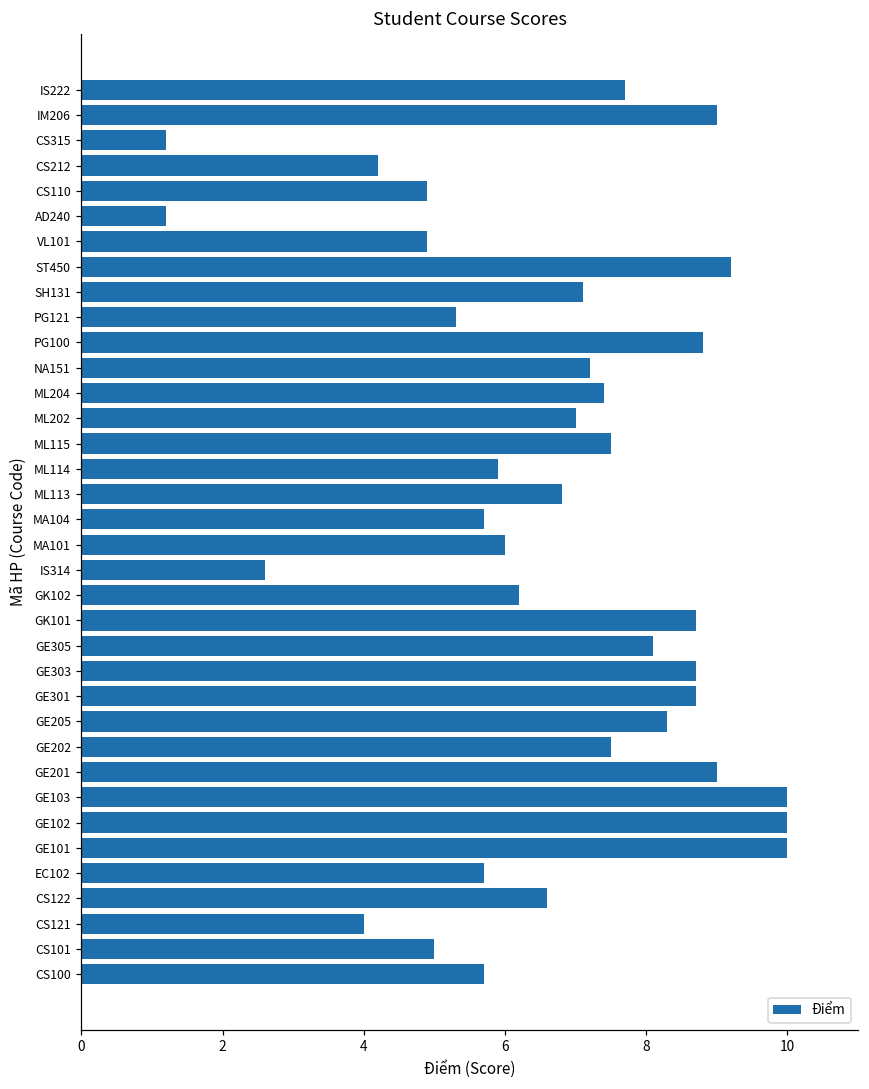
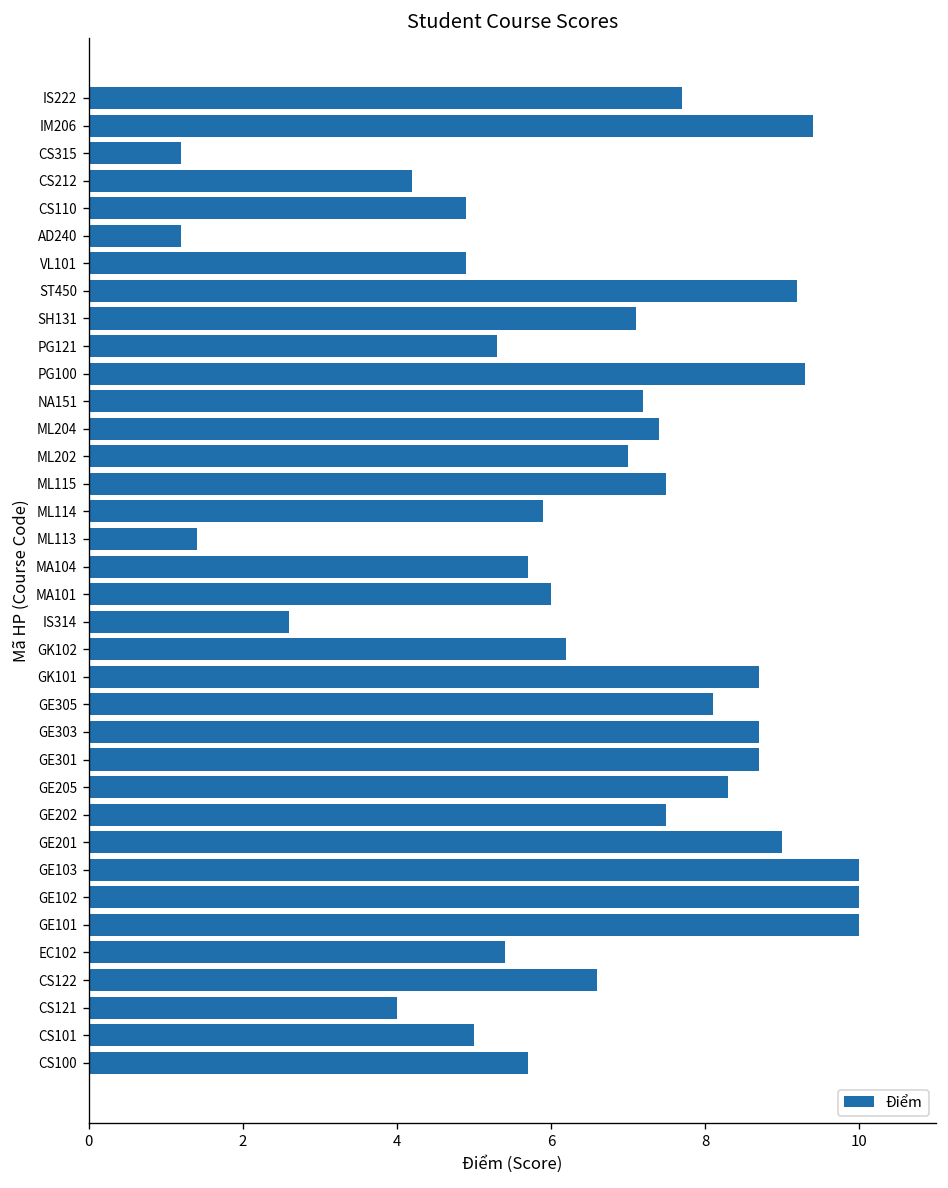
IM206: 9.0 -> 9.4
PG100: 8.8 -> 9.3
ML113: 6.8 -> 1.4
EC102: 5.7 -> 5.4
